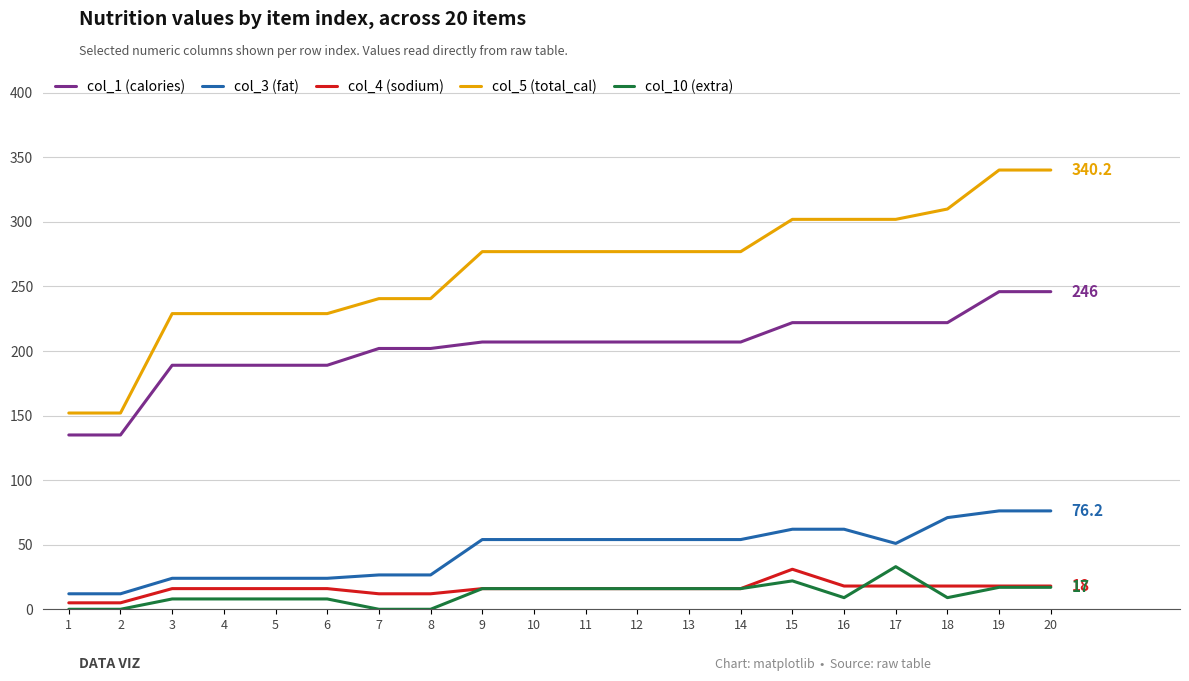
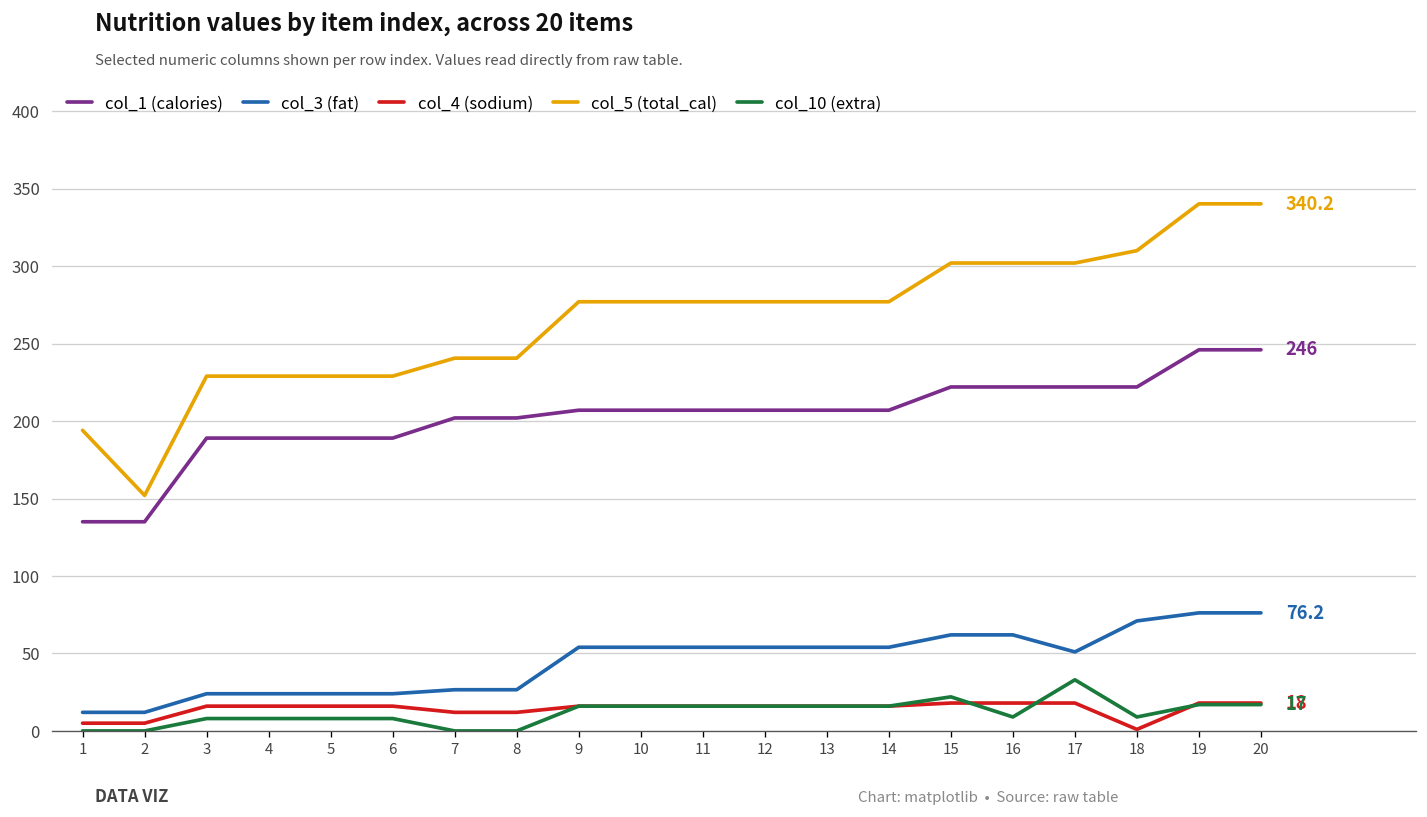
col_5 (total_cal), 1: 152 -> 194
col_4 (sodium), 15: 31 -> 18
col_4 (sodium), 18: 18 -> 1
